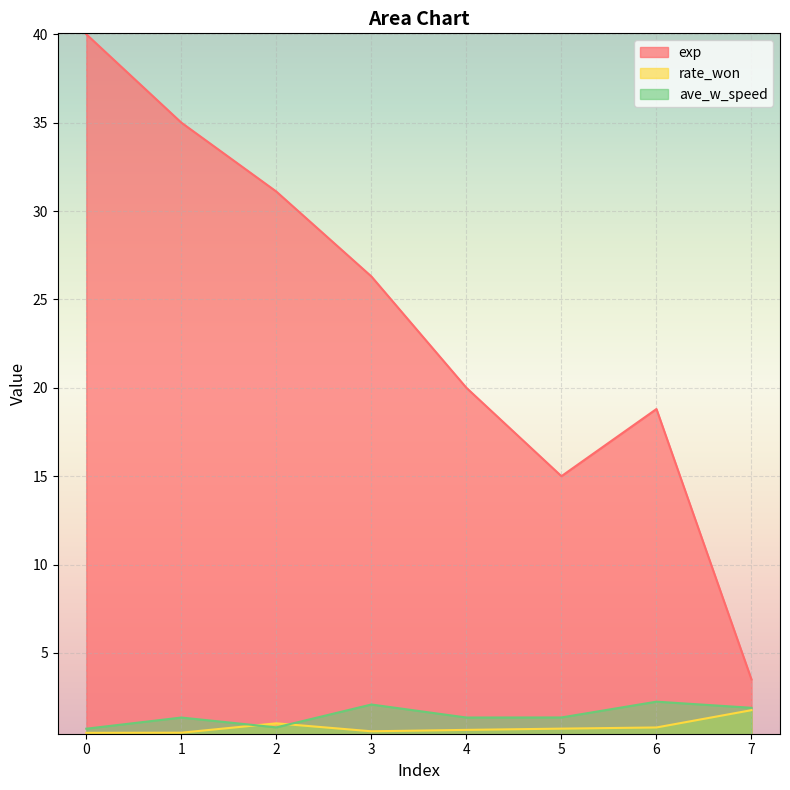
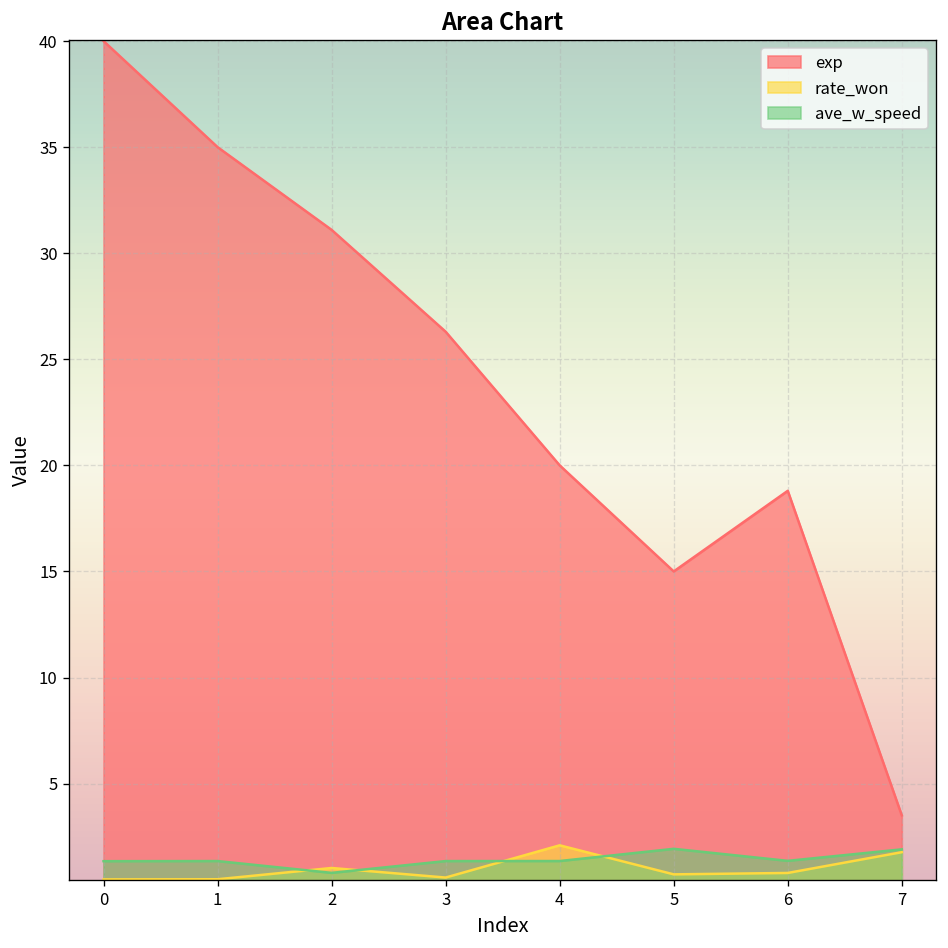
ave_w_speed, 0: 0.7 -> 1.3
ave_w_speed, 3: 2.1 -> 1.3
rate_won, 4: 0.7 -> 2.1
ave_w_speed, 5: 1.4 -> 1.9
ave_w_speed, 6: 2.2 -> 1.4
